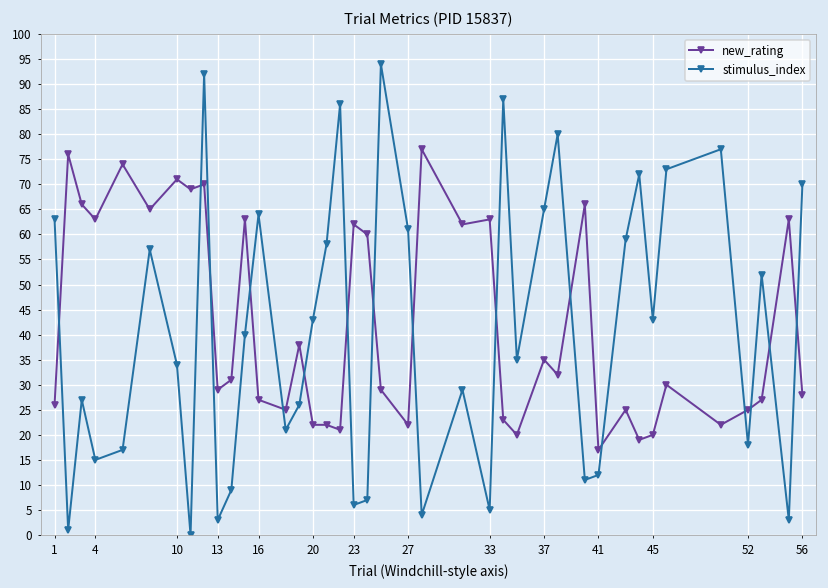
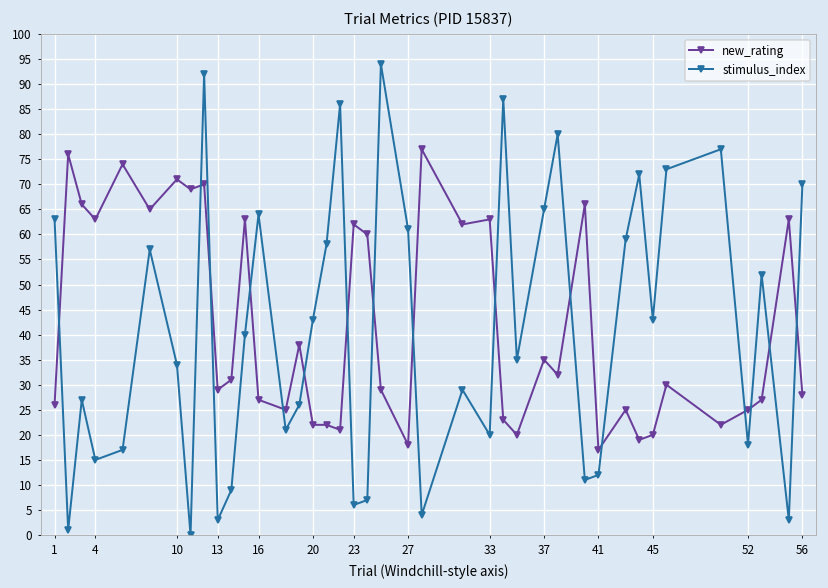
new_rating, 27: 22 -> 18
stimulus_index, 33: 5 -> 20
